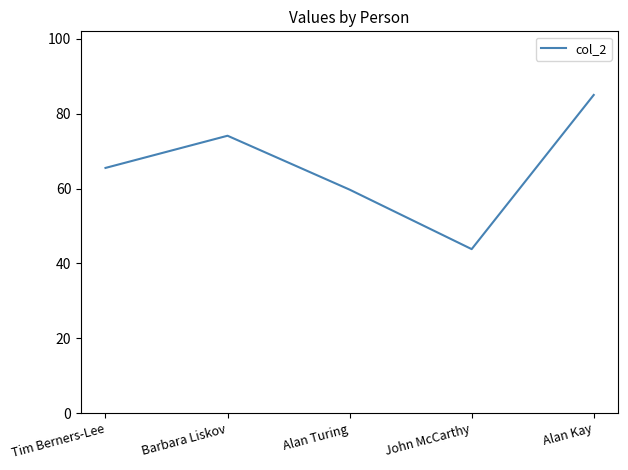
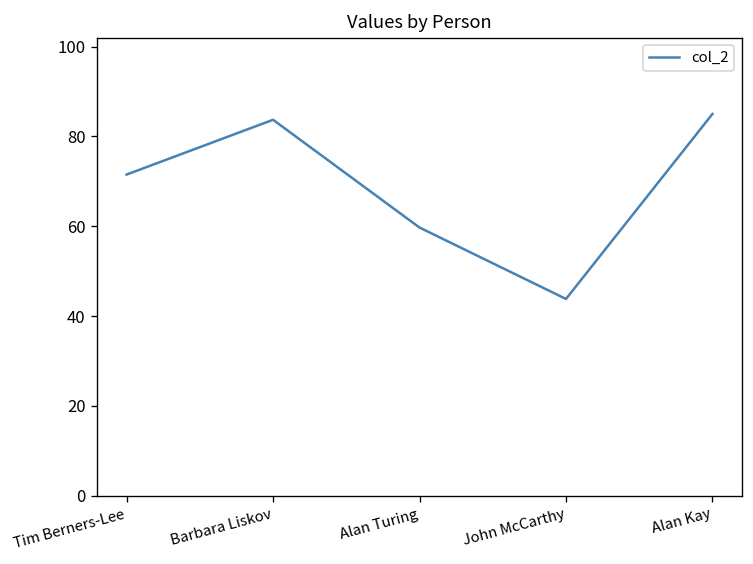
Tim Berners-Lee: 66 -> 72
Barbara Liskov: 74 -> 84
